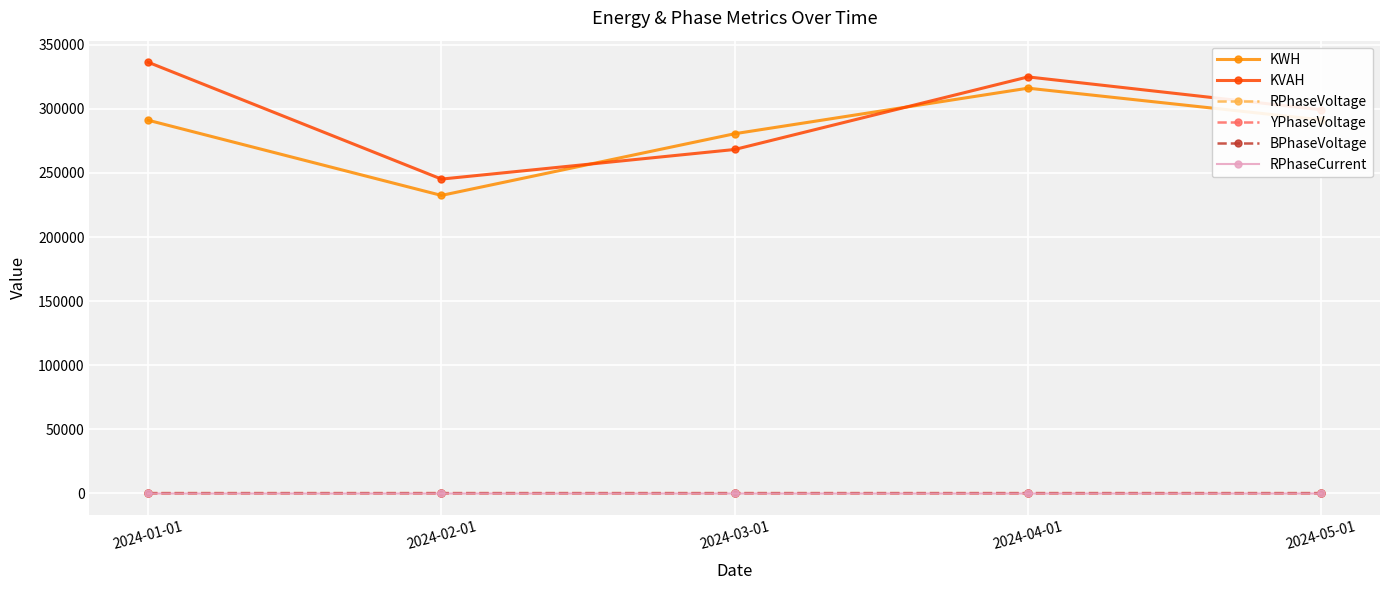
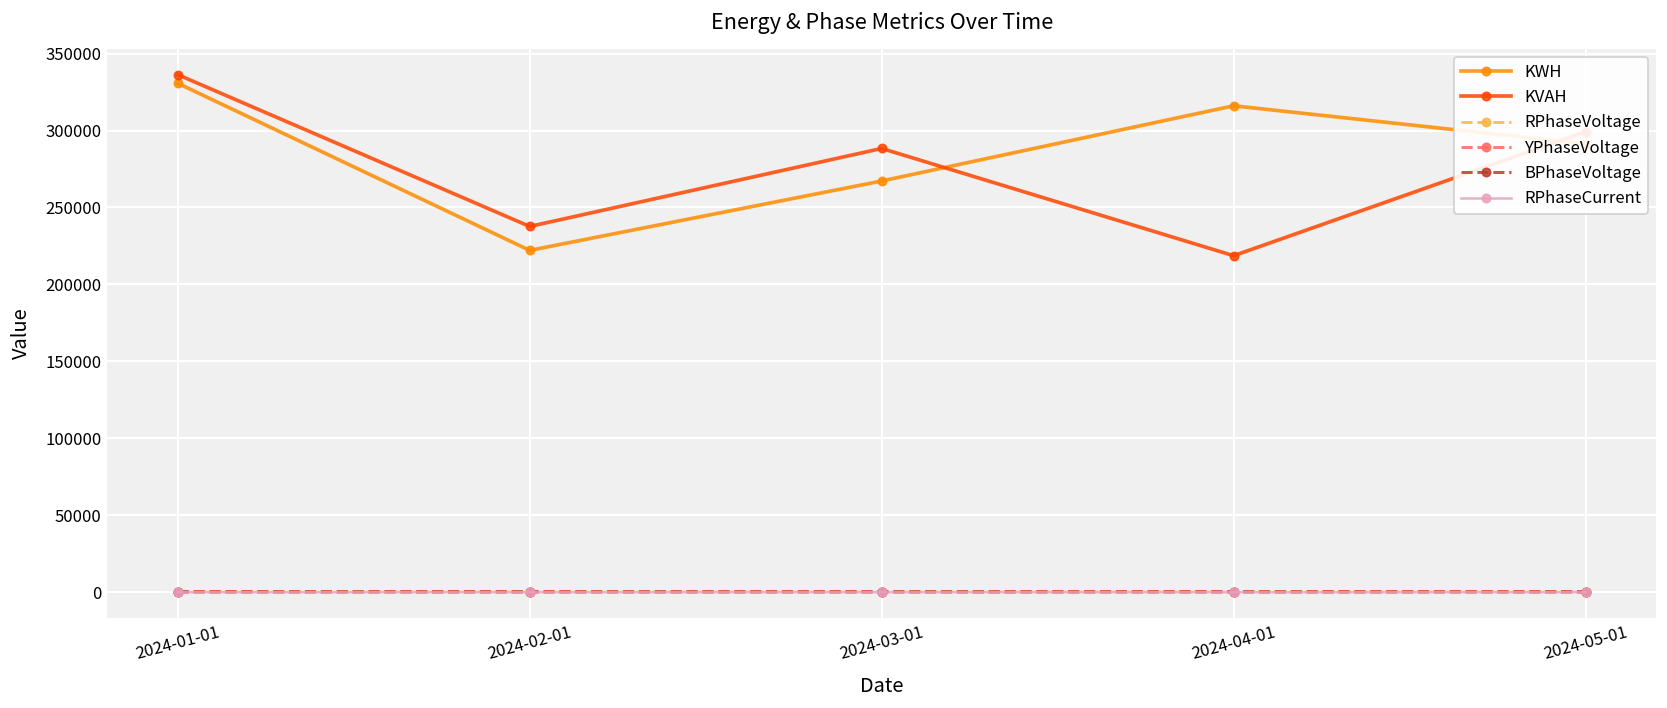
KWH, 2024-01-01: 291000 -> 331000
KWH, 2024-02-01: 232000 -> 222000
KVAH, 2024-02-01: 245000 -> 238000
KWH, 2024-03-01: 281000 -> 267000
KVAH, 2024-03-01: 268000 -> 288000
KVAH, 2024-04-01: 325000 -> 219000
